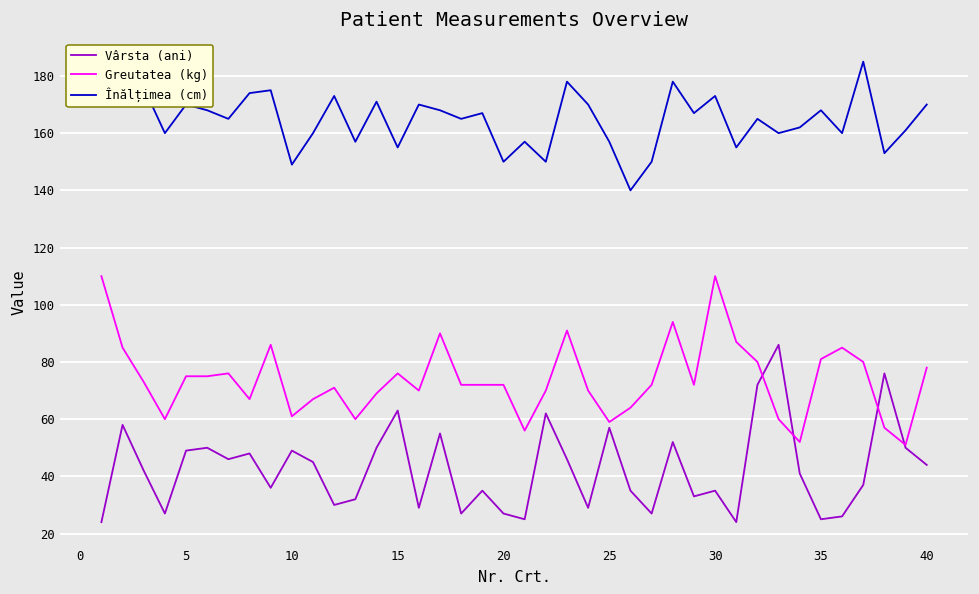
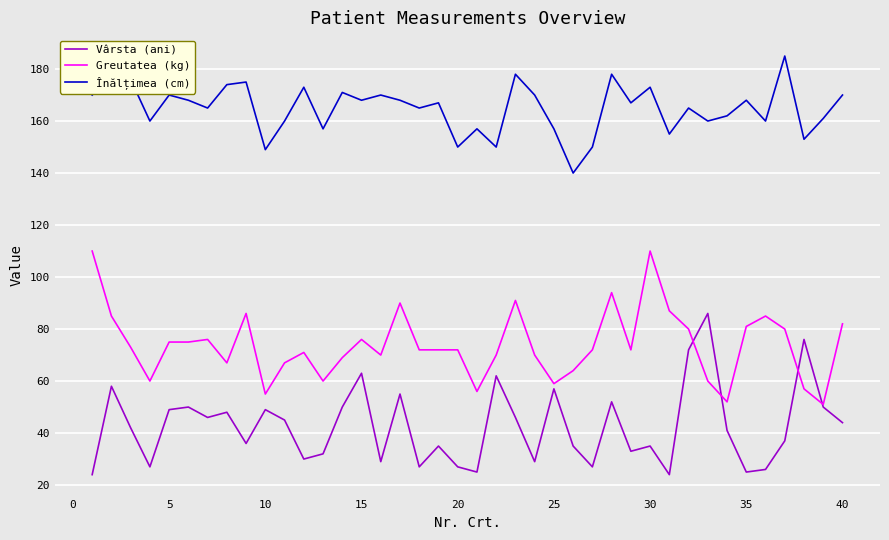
Greutatea (kg), 10: 61 -> 55
Înălțimea (cm), 15: 155 -> 168
Greutatea (kg), 40: 78 -> 82
